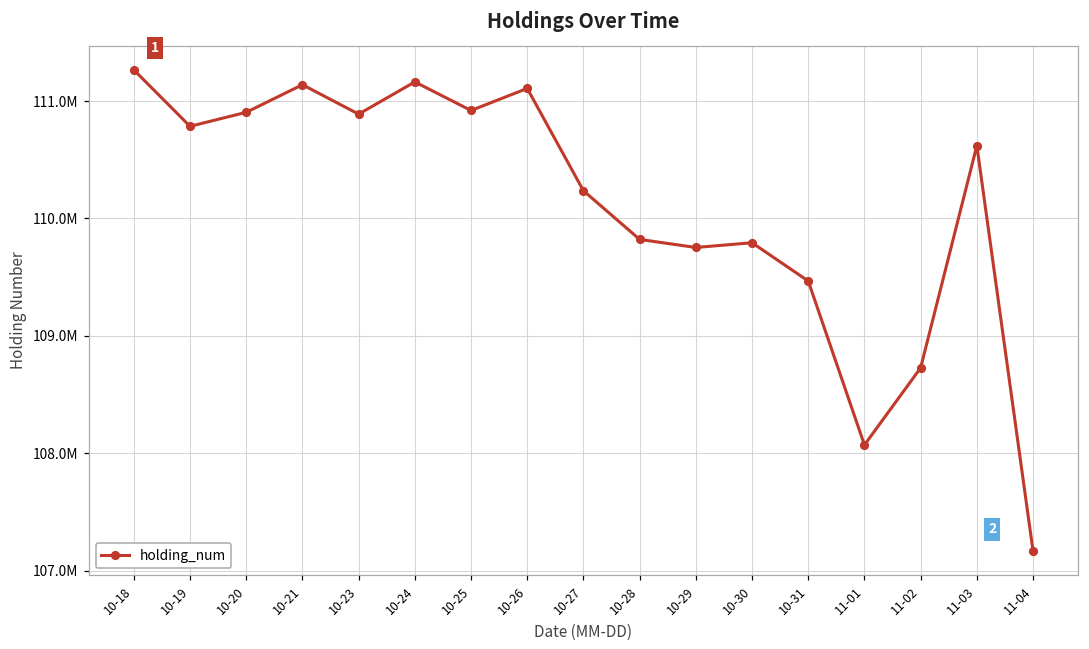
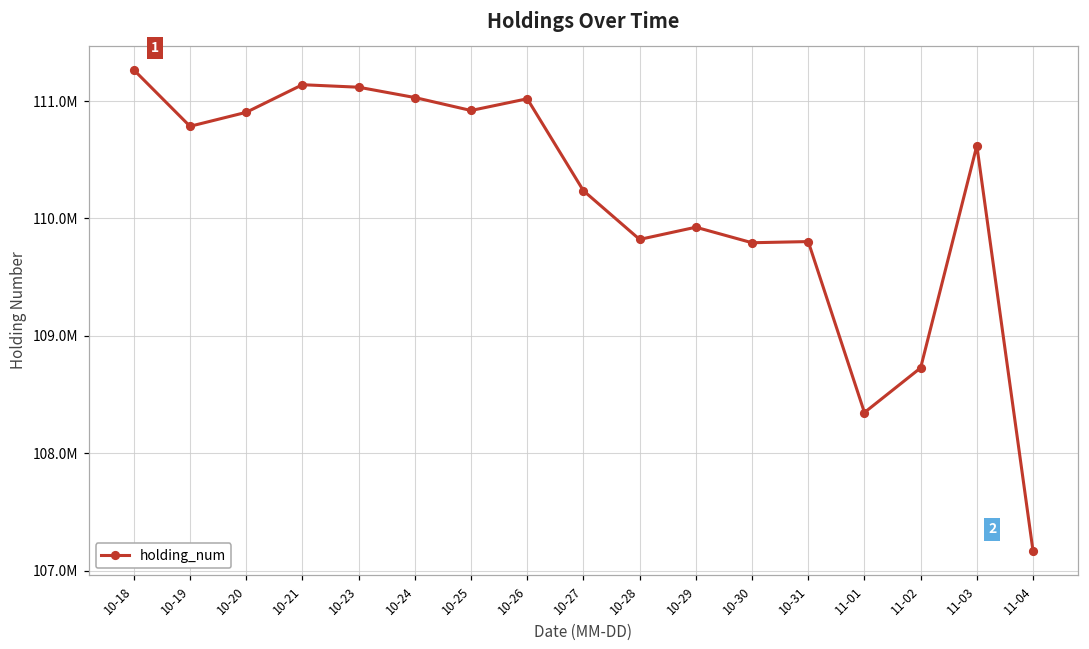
10-23: 110890000 -> 111120000
10-24: 111160000 -> 111030000
10-26: 111110000 -> 111020000
10-29: 109750000 -> 109930000
10-31: 109470000 -> 109800000
11-01: 108070000 -> 108350000
